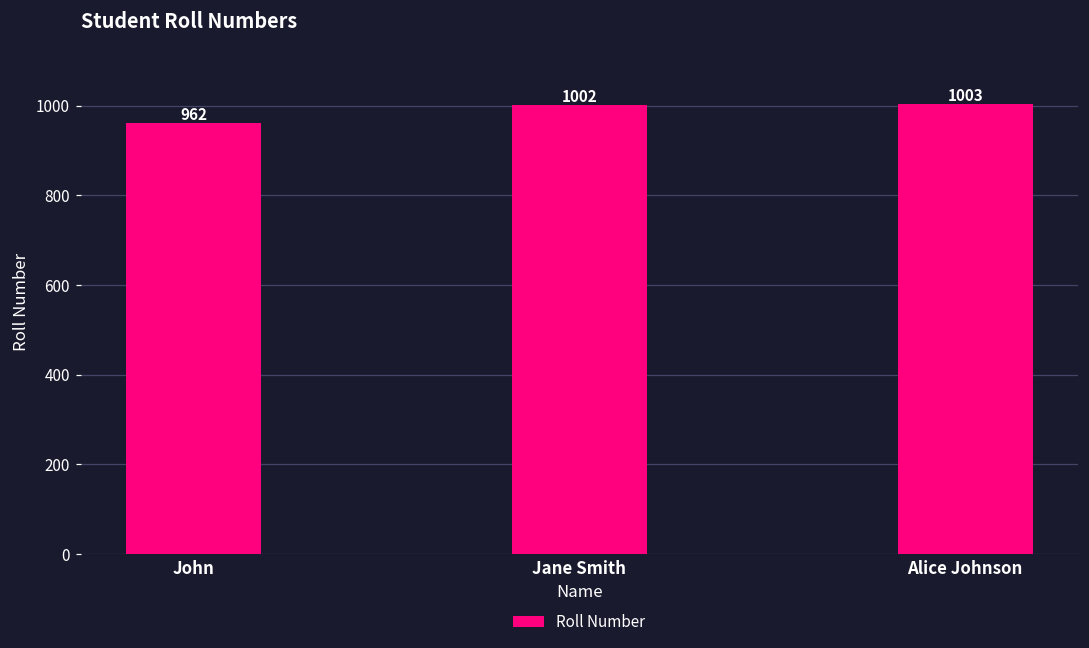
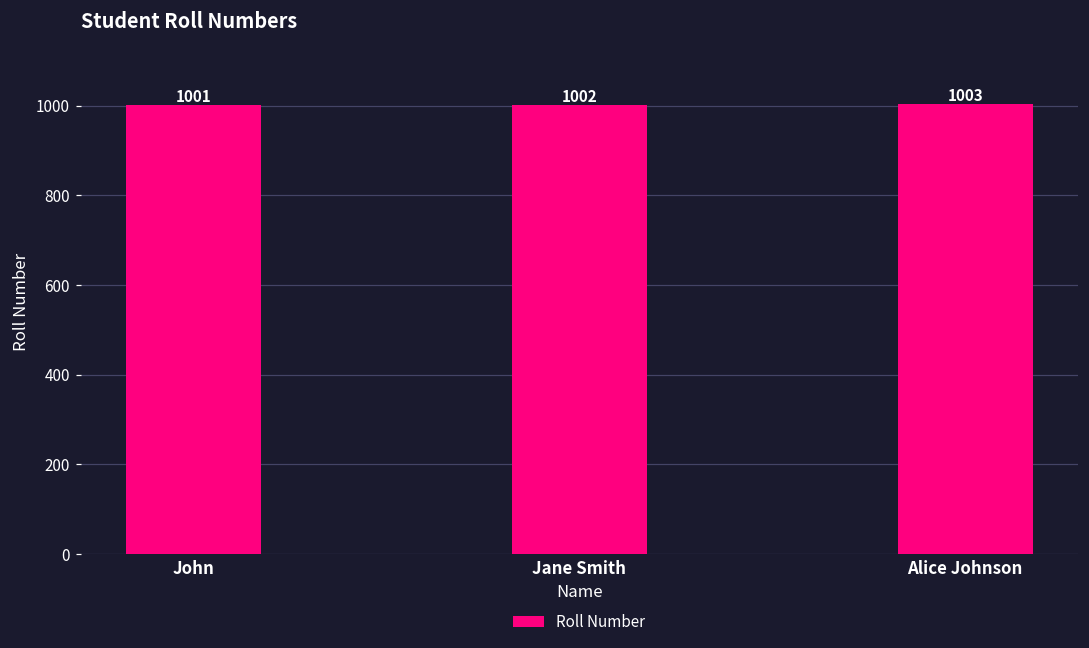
John: 962 -> 1001
